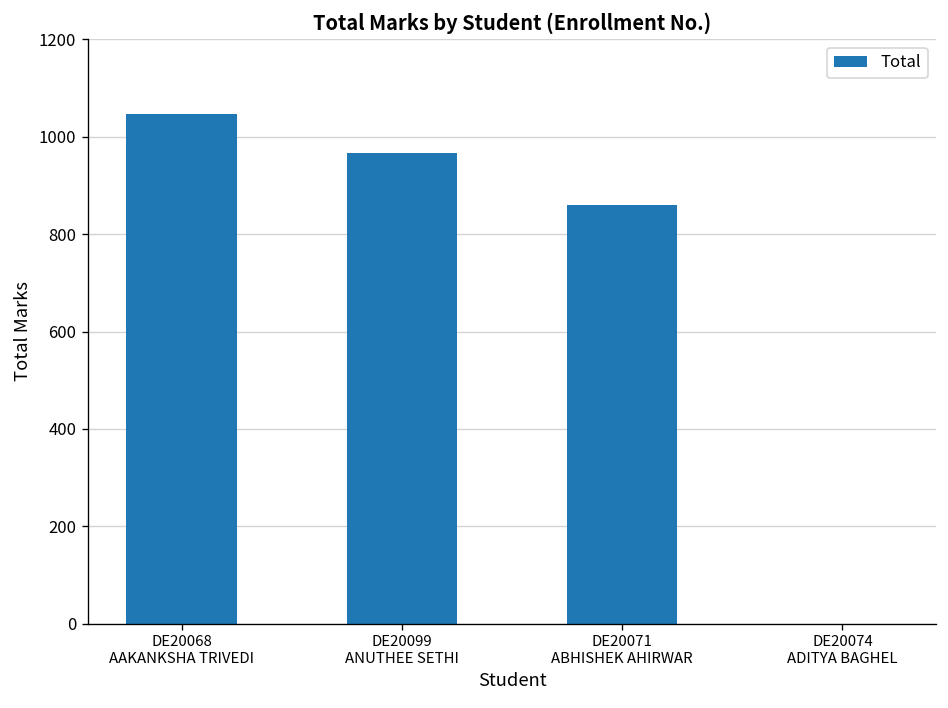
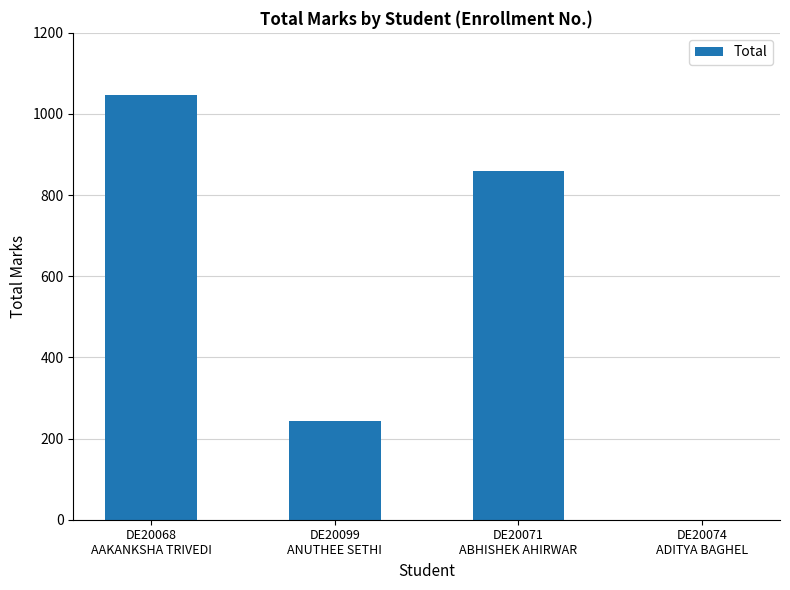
DE20099 ANUTHEE SETHI: 970 -> 240
